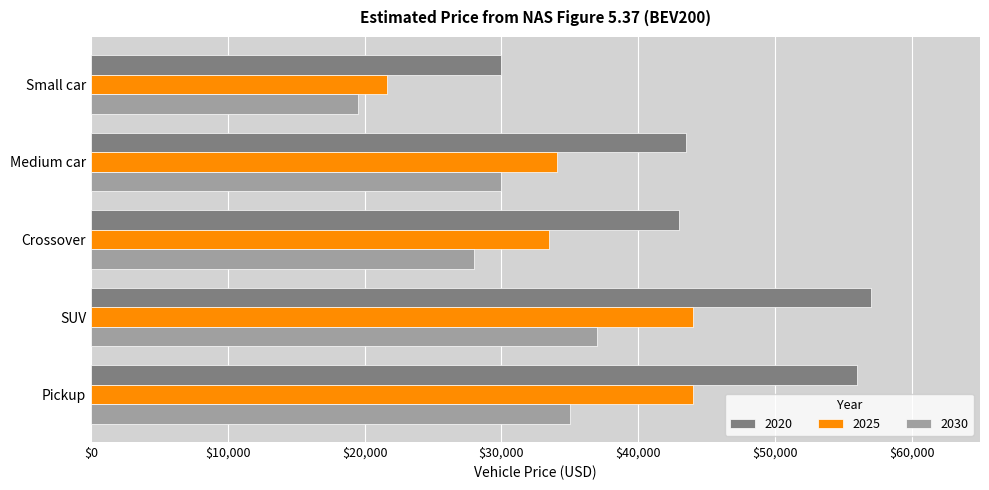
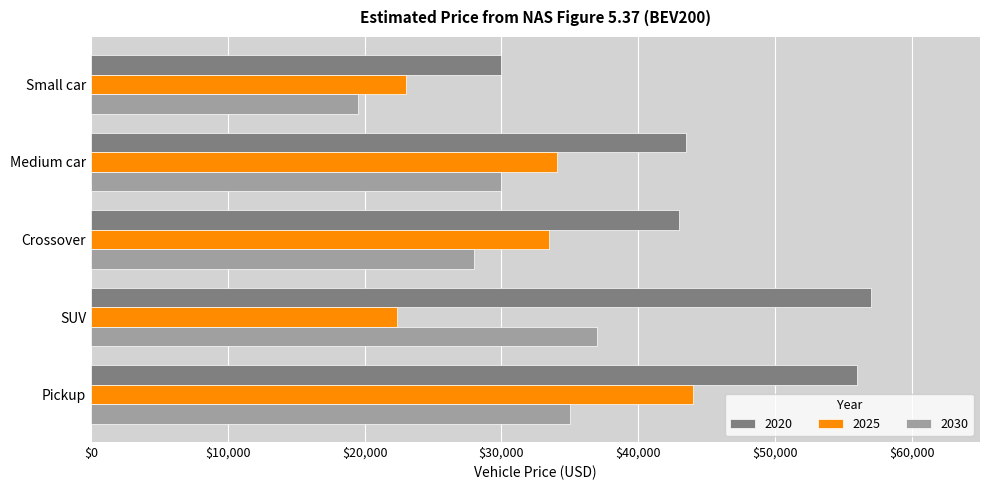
2025, Small car: $21,600 -> $23,000
2025, SUV: $44,000 -> $22,400
